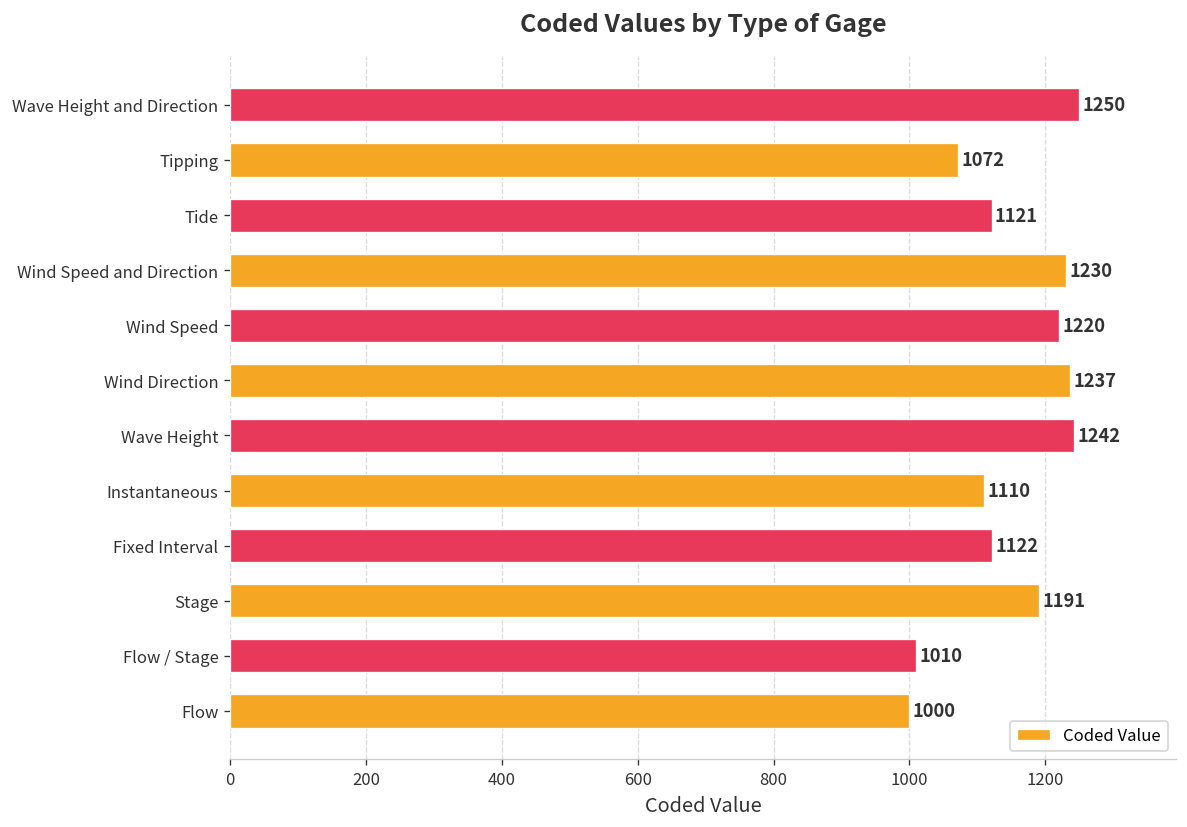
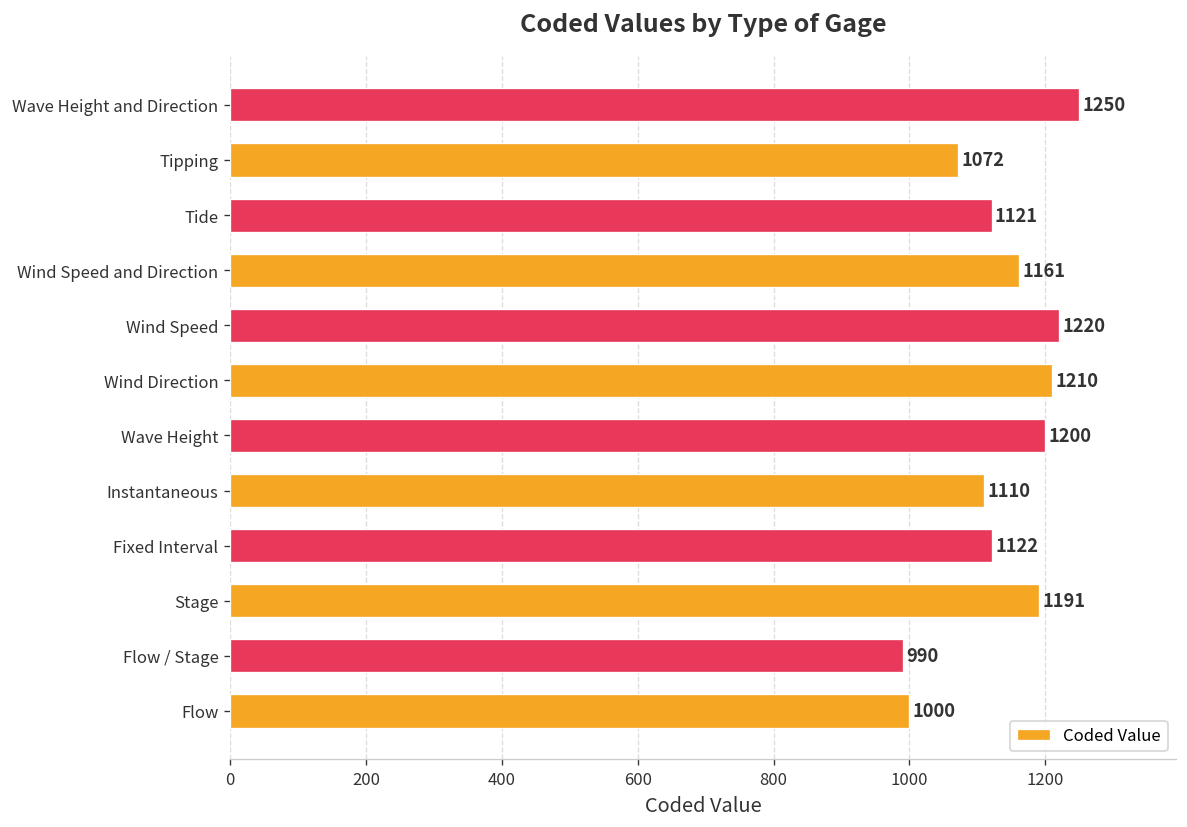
Wind Speed and Direction: 1230 -> 1161
Wind Direction: 1237 -> 1210
Wave Height: 1242 -> 1200
Flow / Stage: 1010 -> 990
